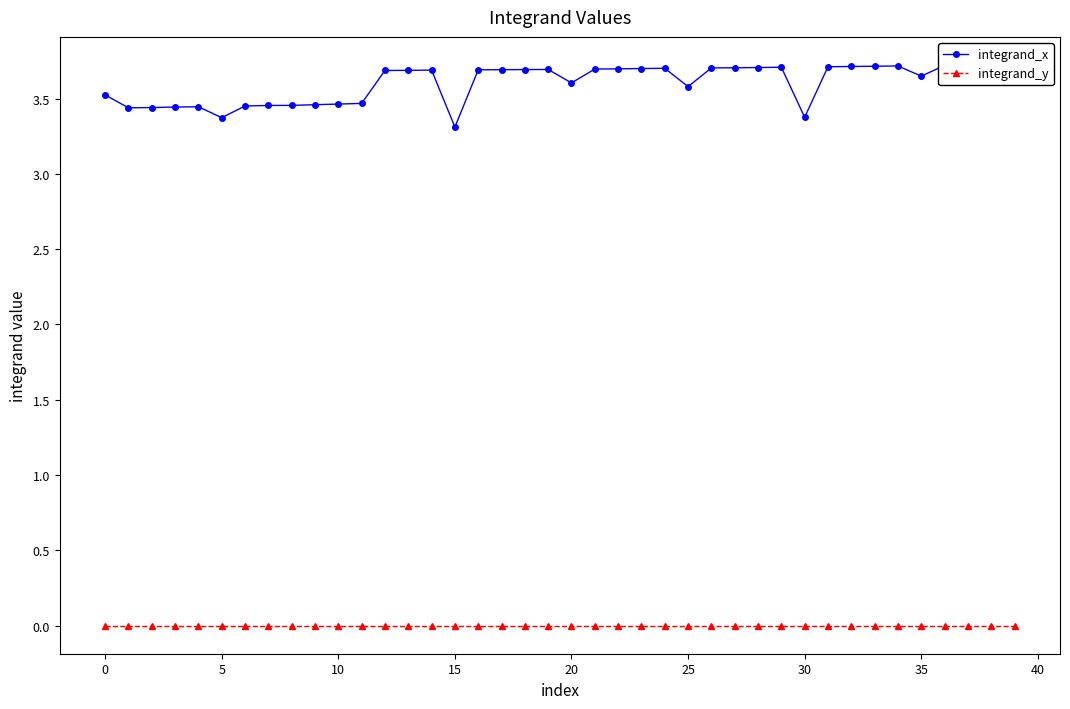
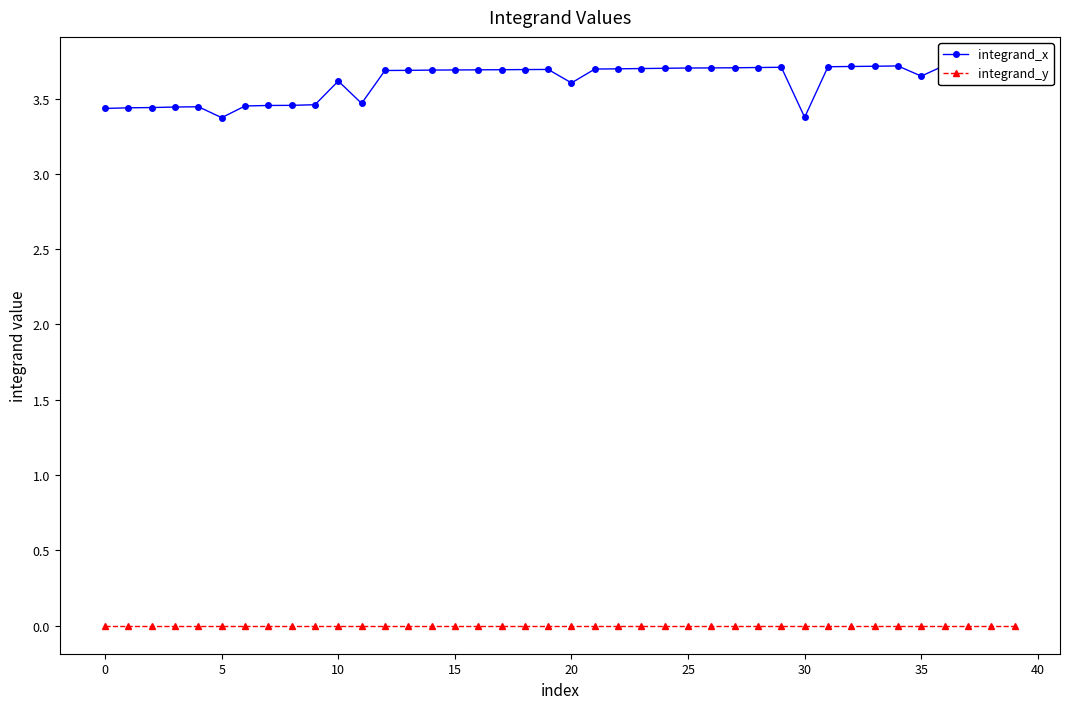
integrand_x, 0: 3.52 -> 3.43
integrand_x, 10: 3.46 -> 3.62
integrand_x, 15: 3.31 -> 3.69
integrand_x, 25: 3.58 -> 3.70
